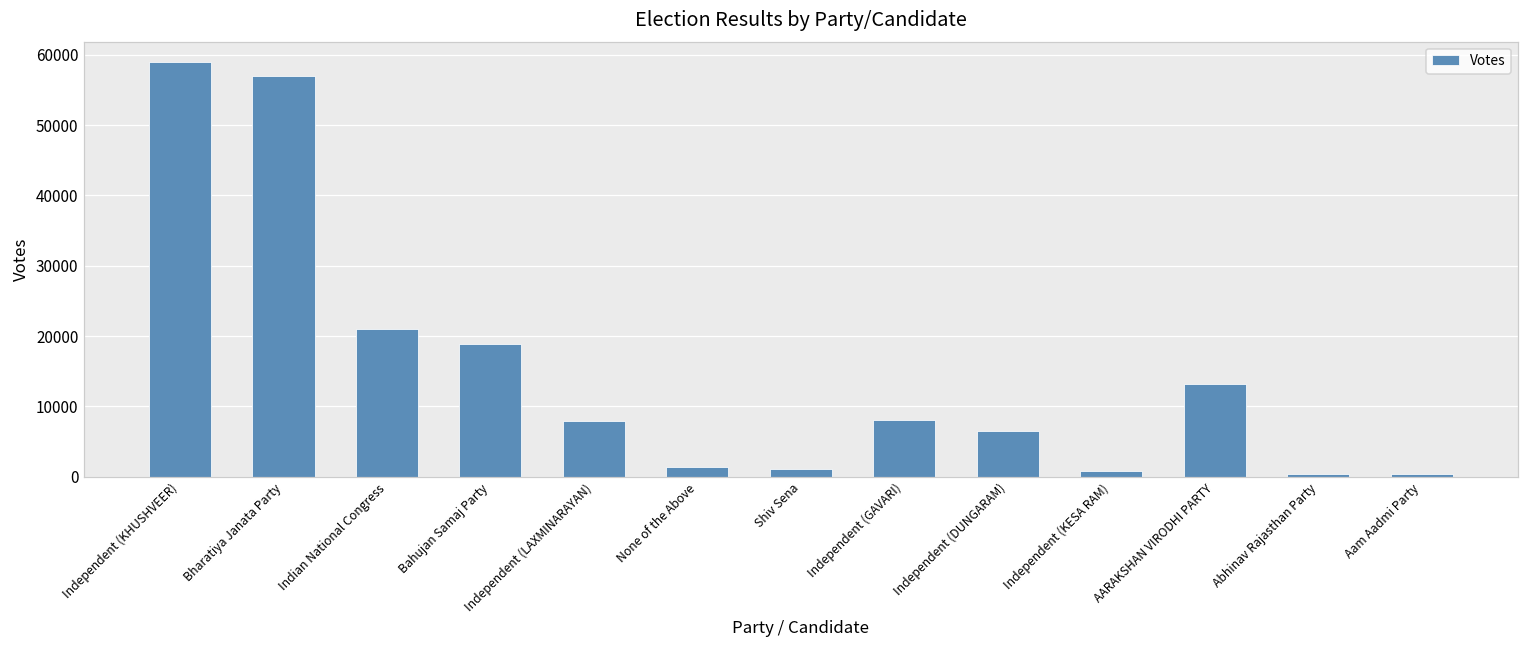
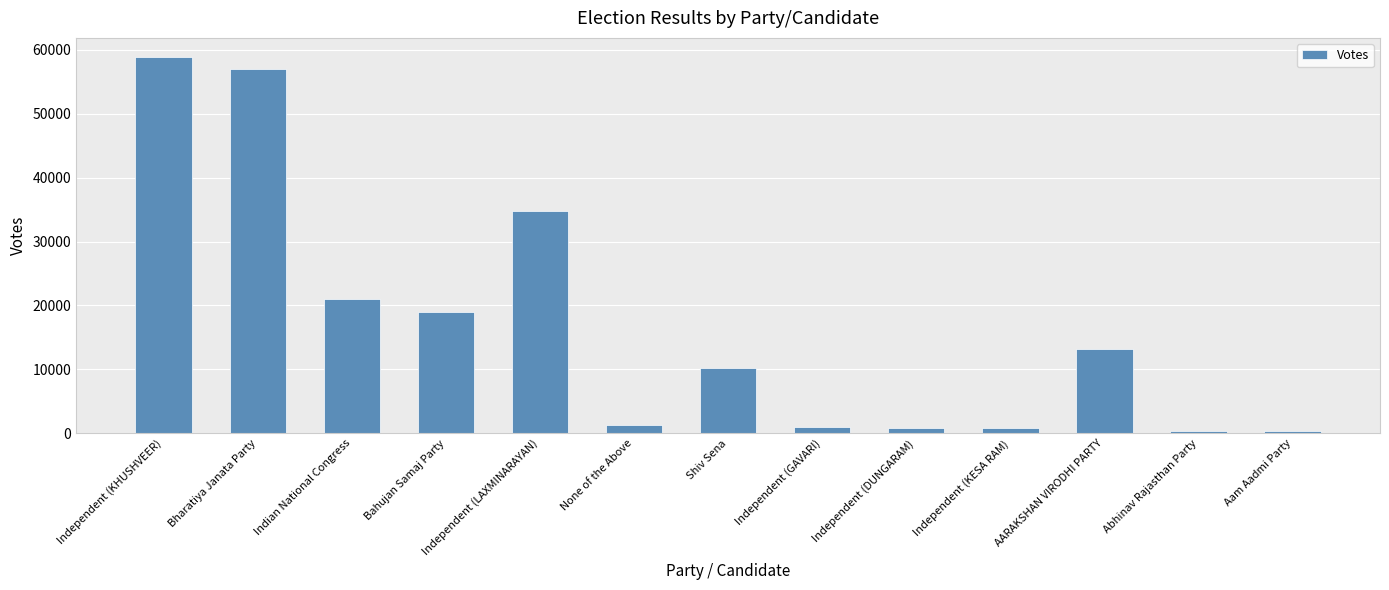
Independent (LAXMINARAYAN): 8000 -> 35000
Shiv Sena: 1000 -> 10000
Independent (GAVARI): 8000 -> 1000
Independent (DUNGARAM): 7000 -> 1000
